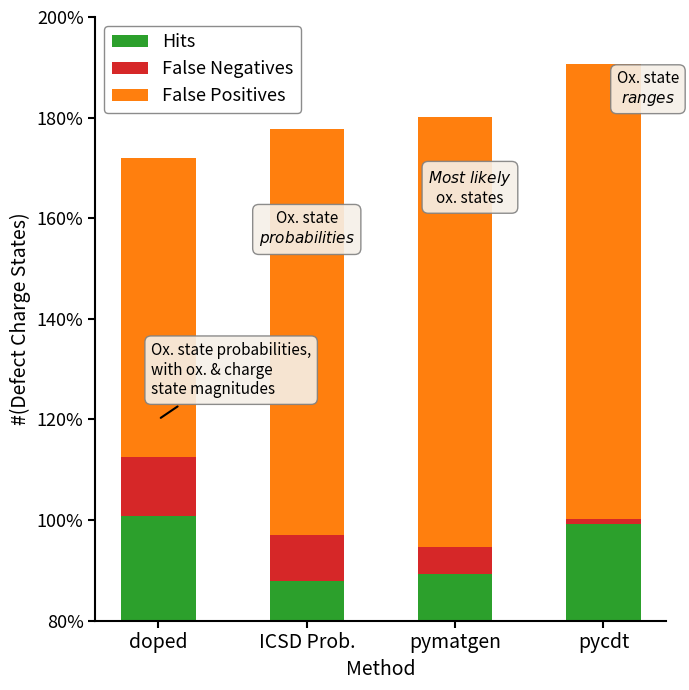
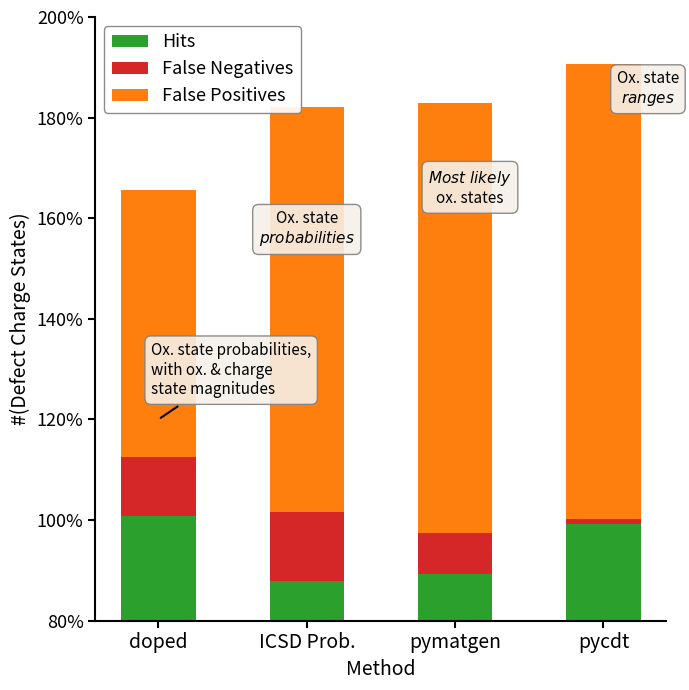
False Positives, doped: 59% -> 53%
False Negatives, ICSD Prob.: 9% -> 14%
False Negatives, pymatgen: 5% -> 8%
